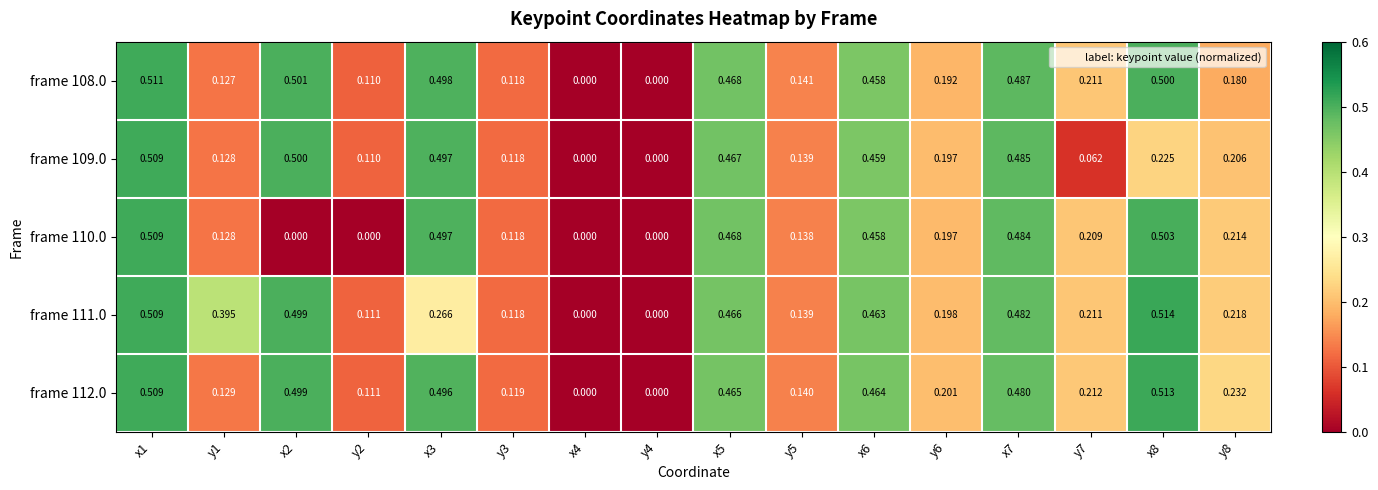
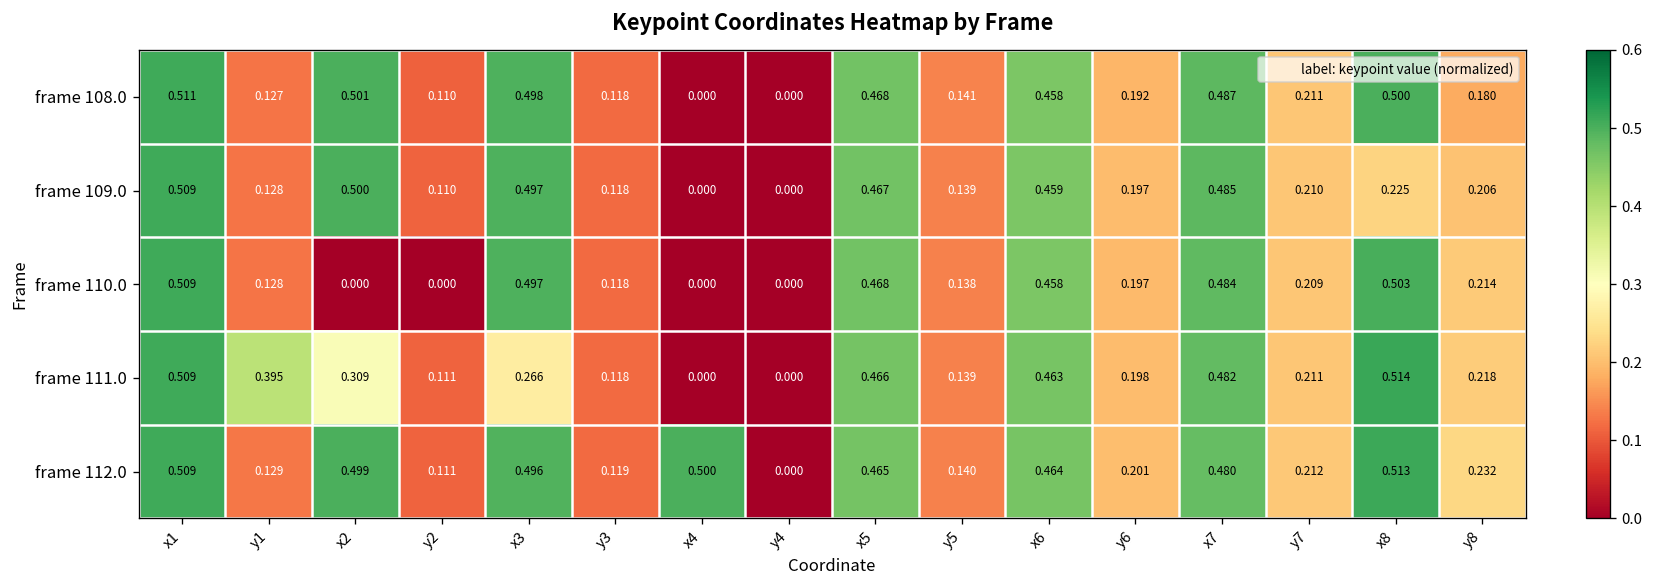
frame 109.0, y7: 0.062 -> 0.210
frame 111.0, x2: 0.499 -> 0.309
frame 112.0, x4: 0.000 -> 0.500
